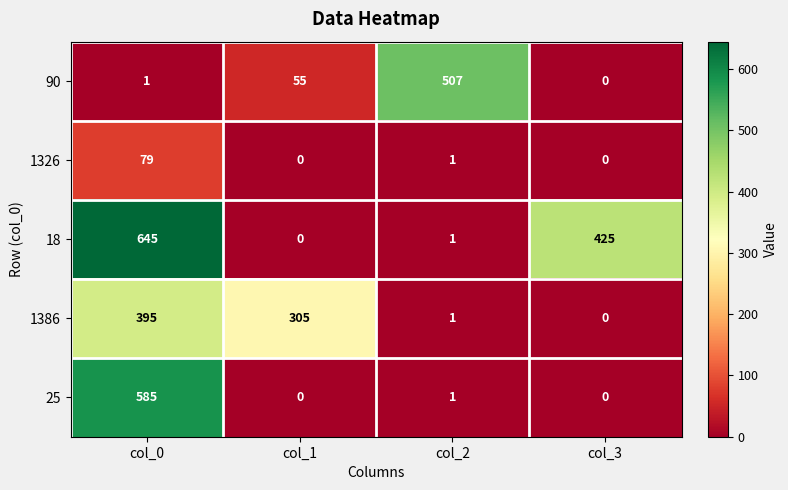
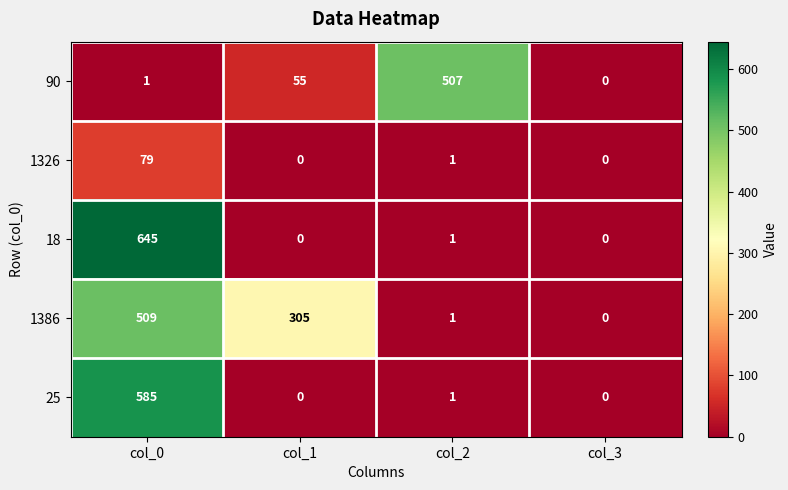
18, col_3: 425 -> 0
1386, col_0: 395 -> 509
